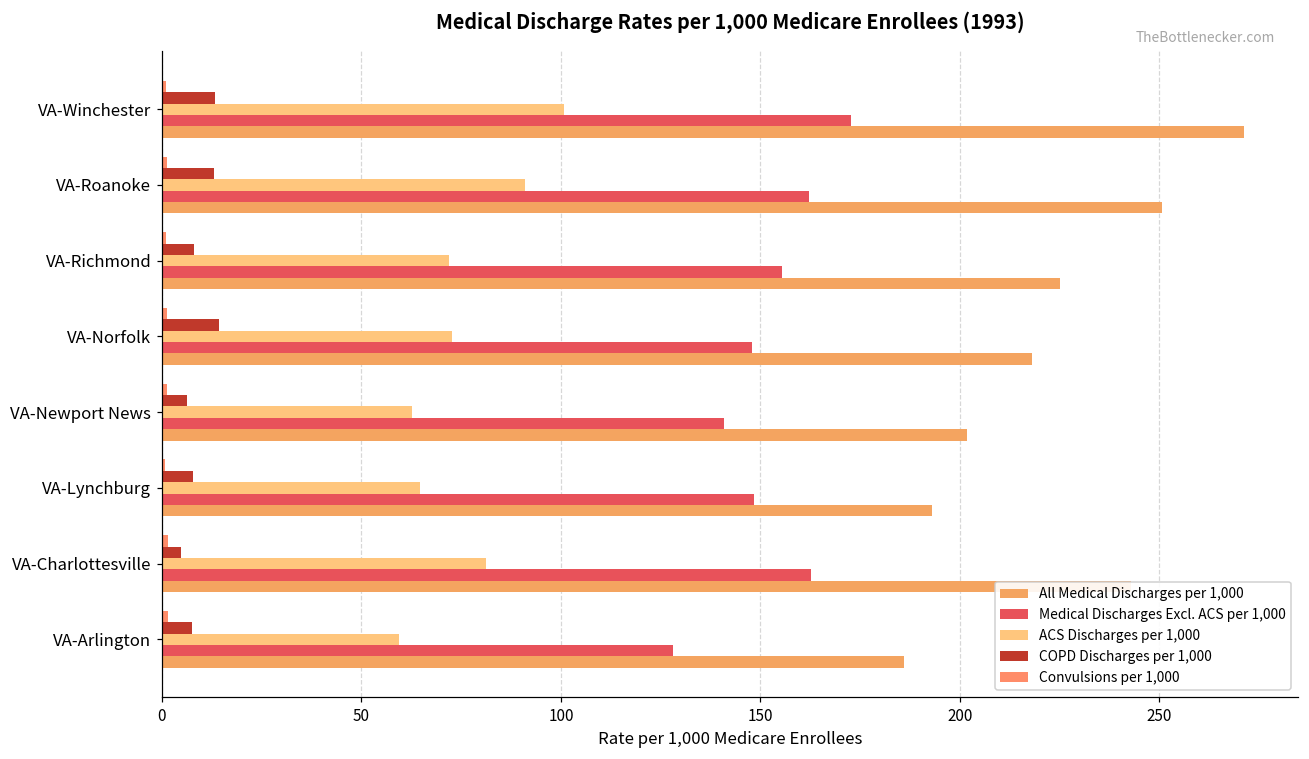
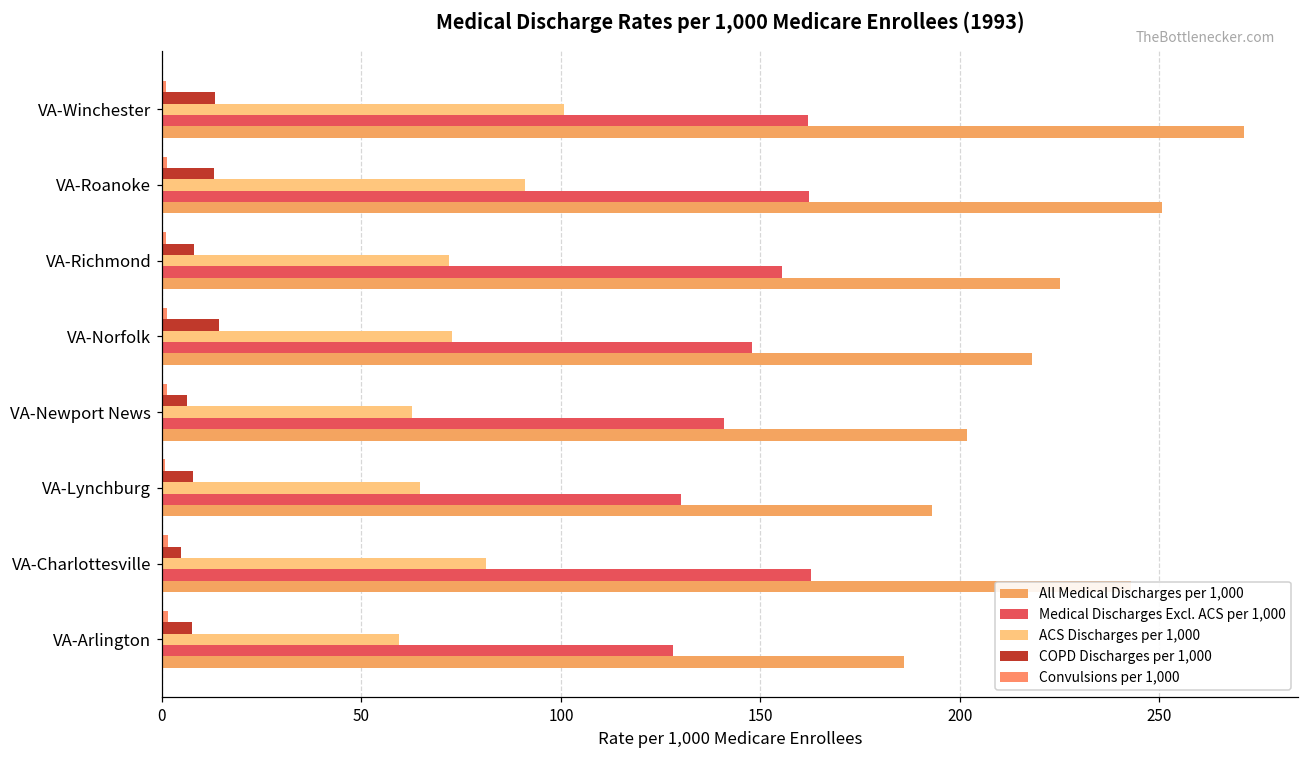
Medical Discharges Excl. ACS per 1,000, VA-Winchester: 173 -> 162
Medical Discharges Excl. ACS per 1,000, VA-Lynchburg: 149 -> 130
